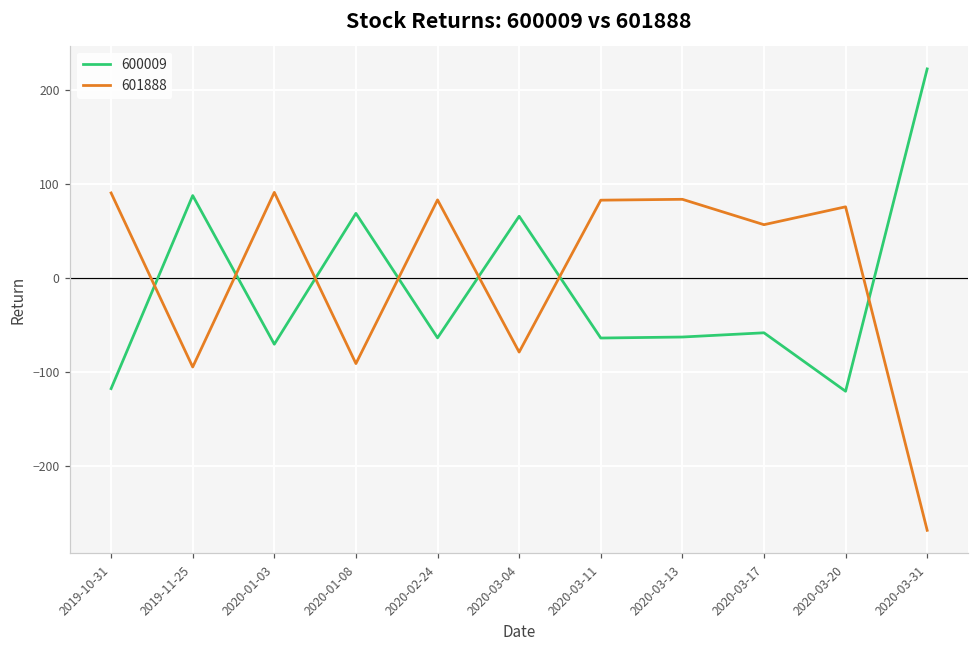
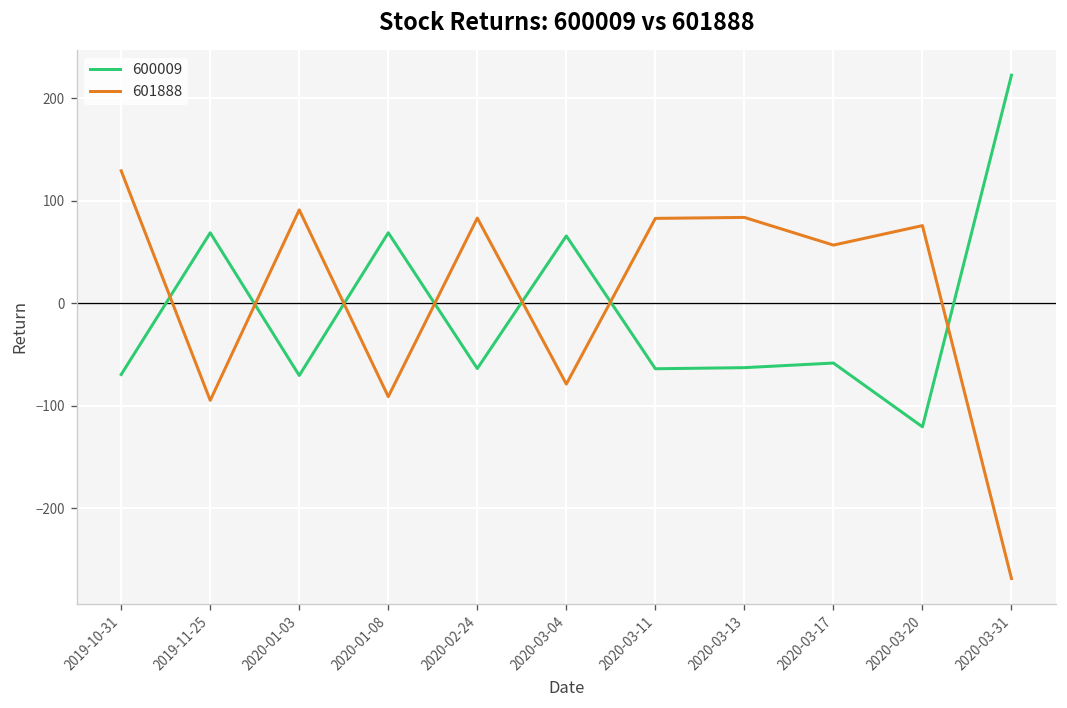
600009, 2019-10-31: -120 -> -70
601888, 2019-10-31: 90 -> 130
600009, 2019-11-25: 90 -> 70
